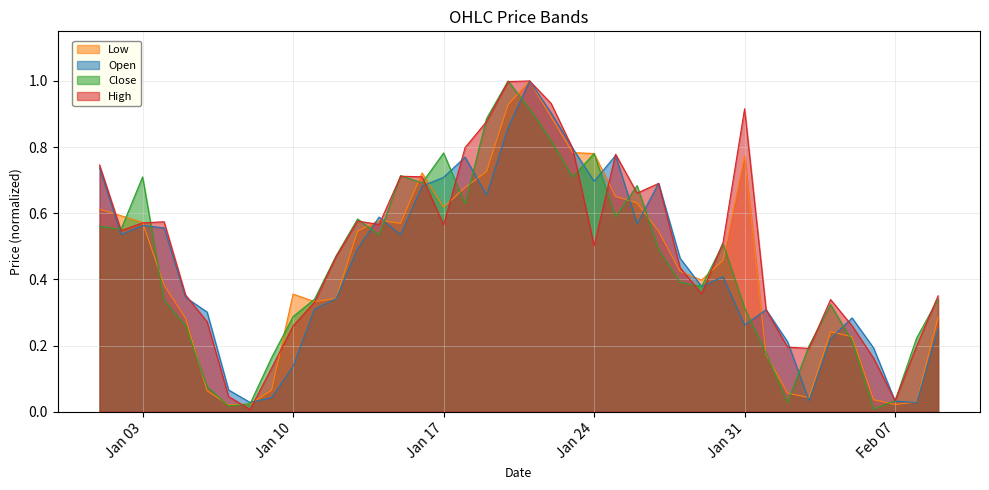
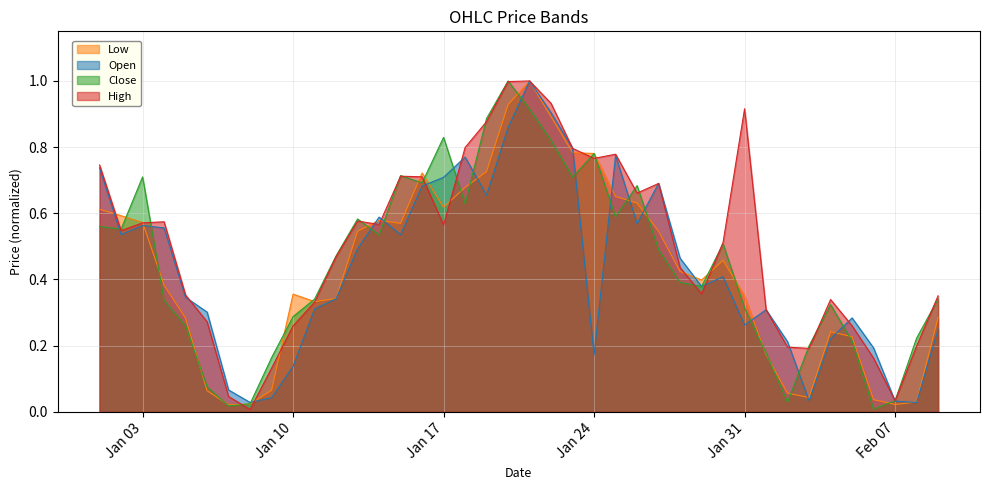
Close, Jan 17: 0.78 -> 0.83
Open, Jan 24: 0.70 -> 0.17
High, Jan 24: 0.50 -> 0.77
Low, Jan 31: 0.77 -> 0.35
